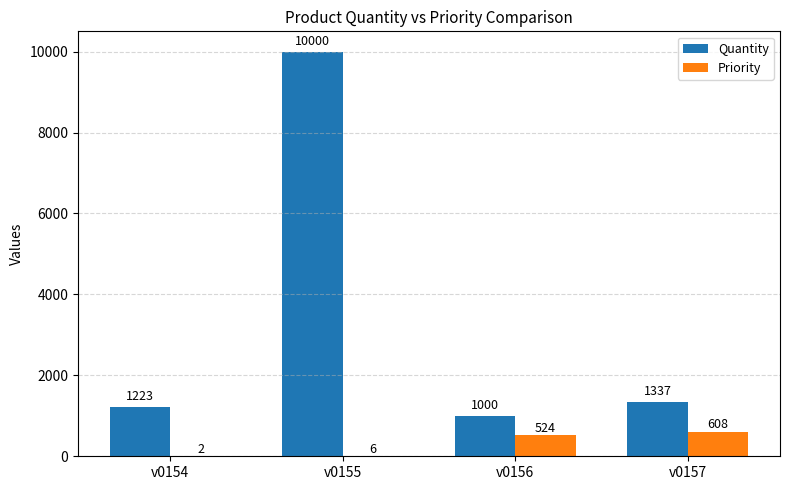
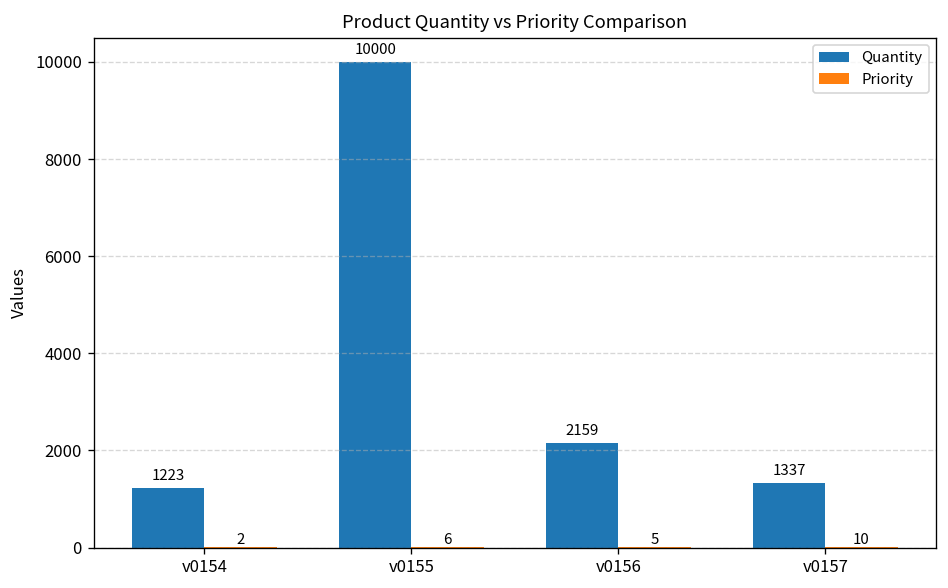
Quantity, v0156: 1000 -> 2159
Priority, v0156: 524 -> 5
Priority, v0157: 608 -> 10
